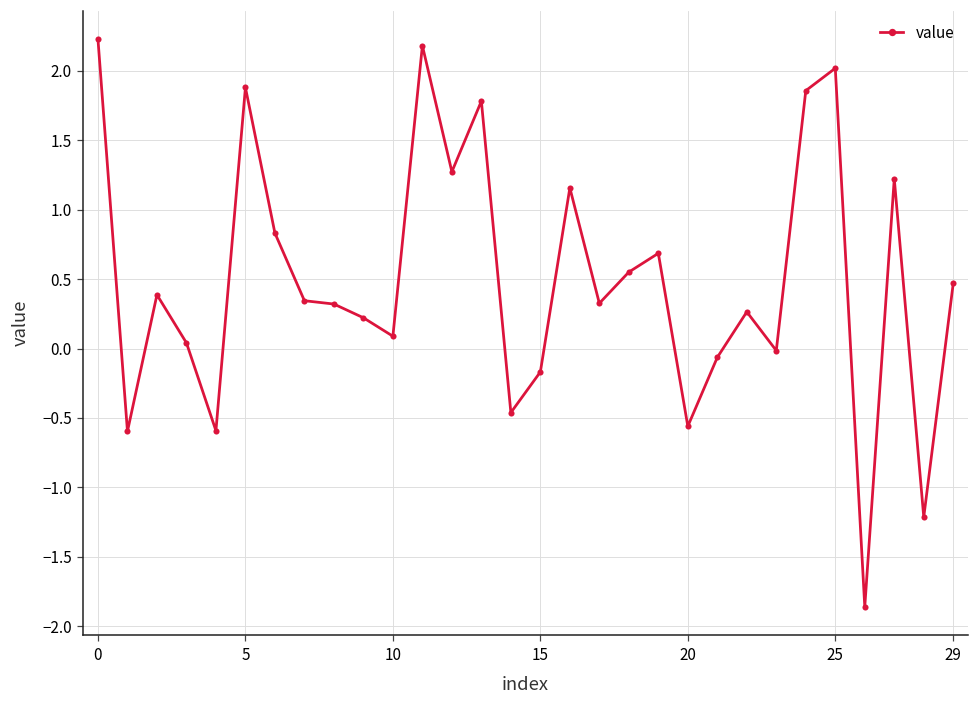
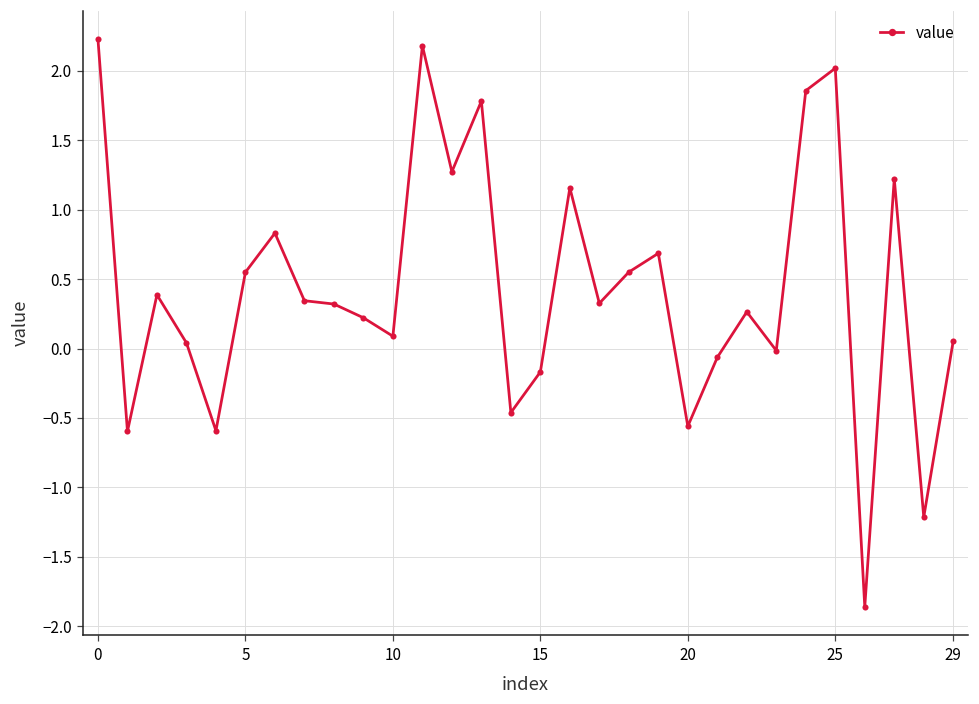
5: 1.88 -> 0.55
29: 0.47 -> 0.06
